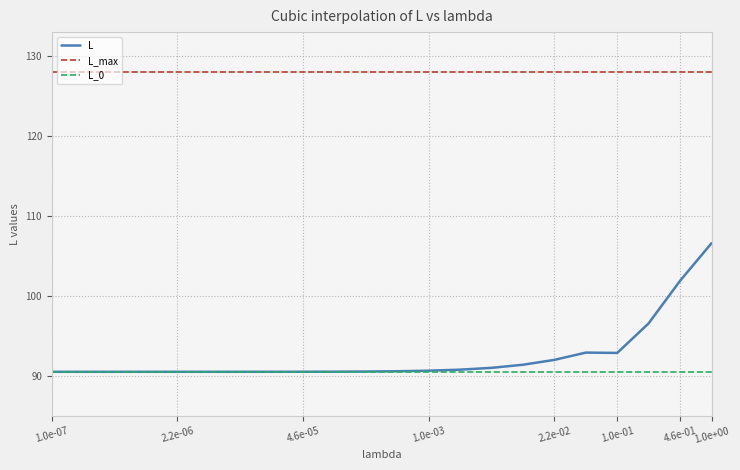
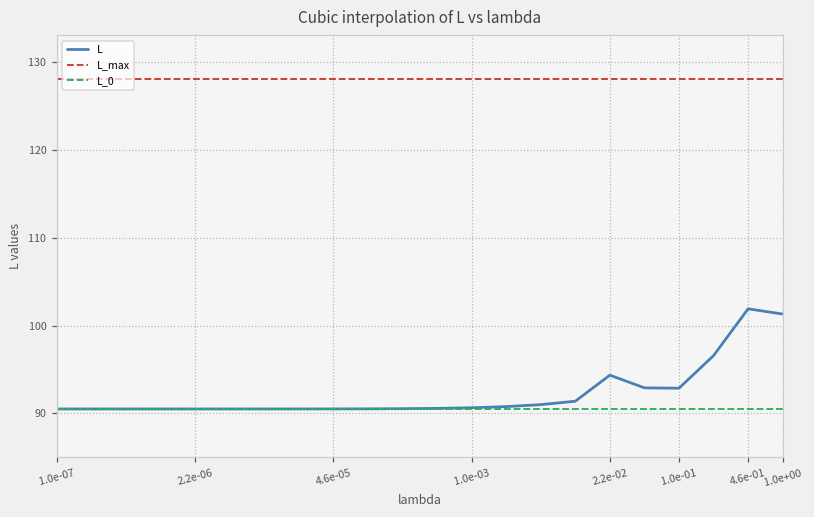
L, 2.2e-02: 92 -> 94
L, 1.0e+00: 107 -> 101
